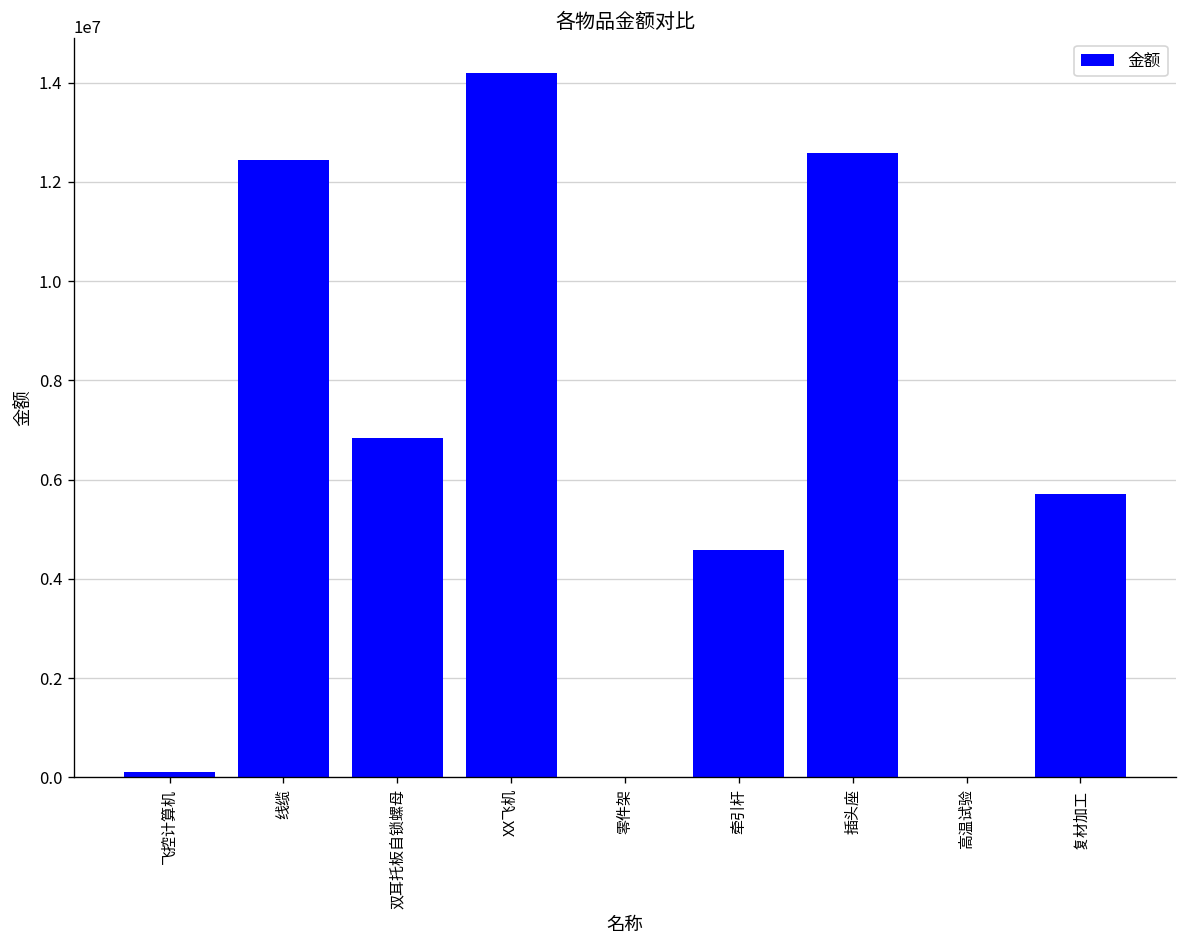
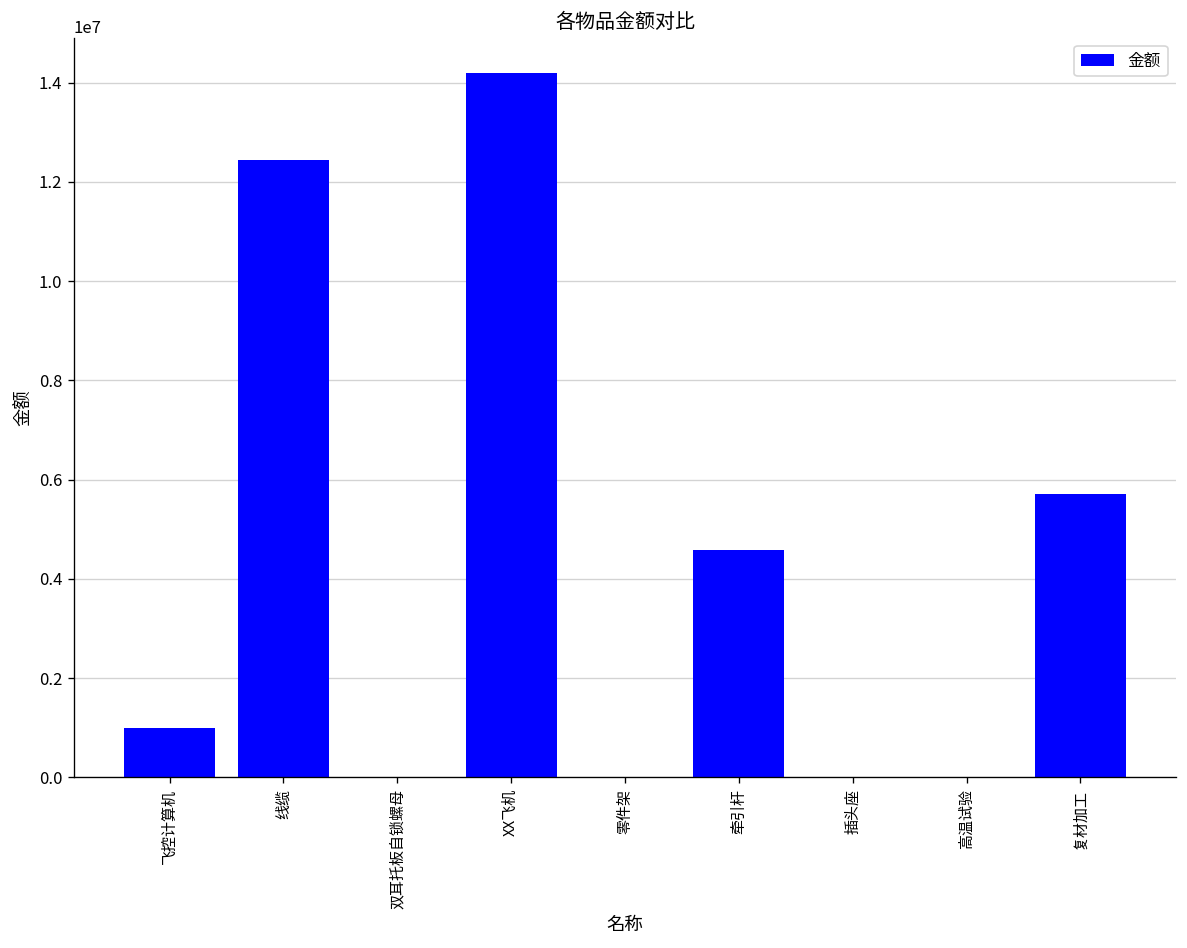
飞控计算机: 100000 -> 1000000
双耳托板自锁螺母: 6800000 -> 0
插头座: 12600000 -> 0
